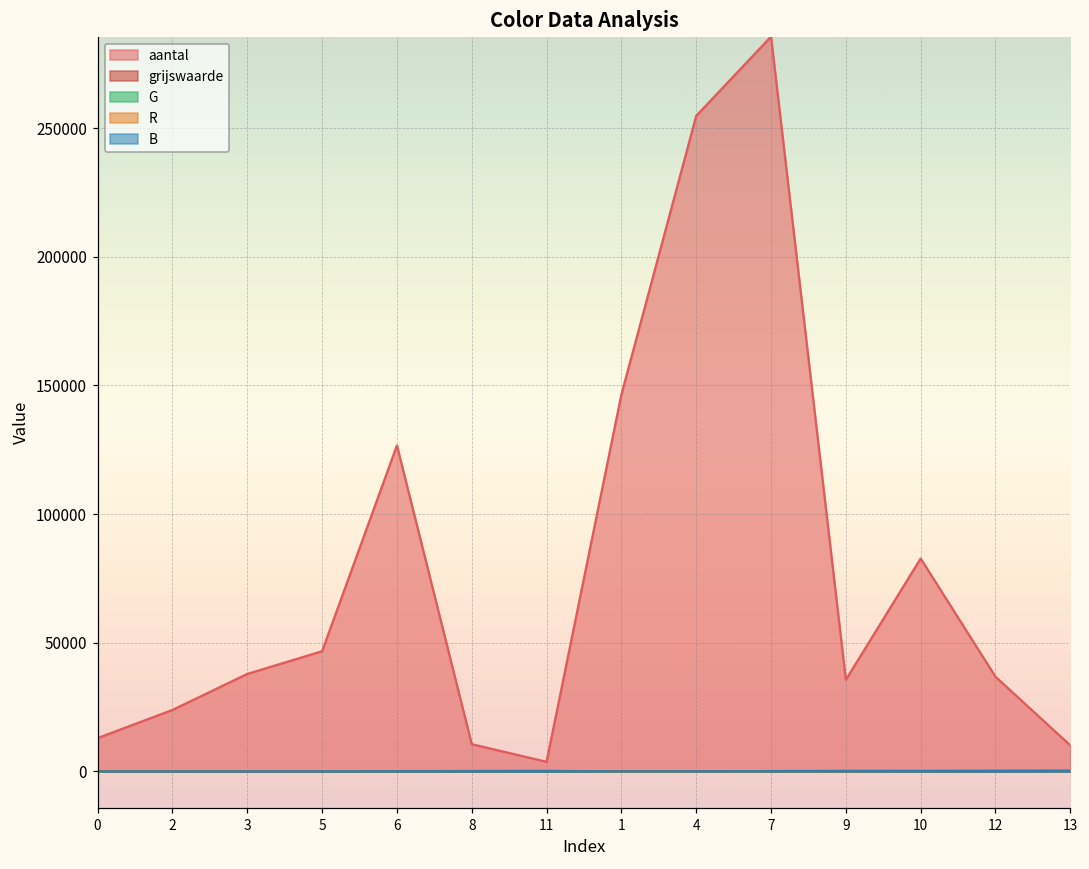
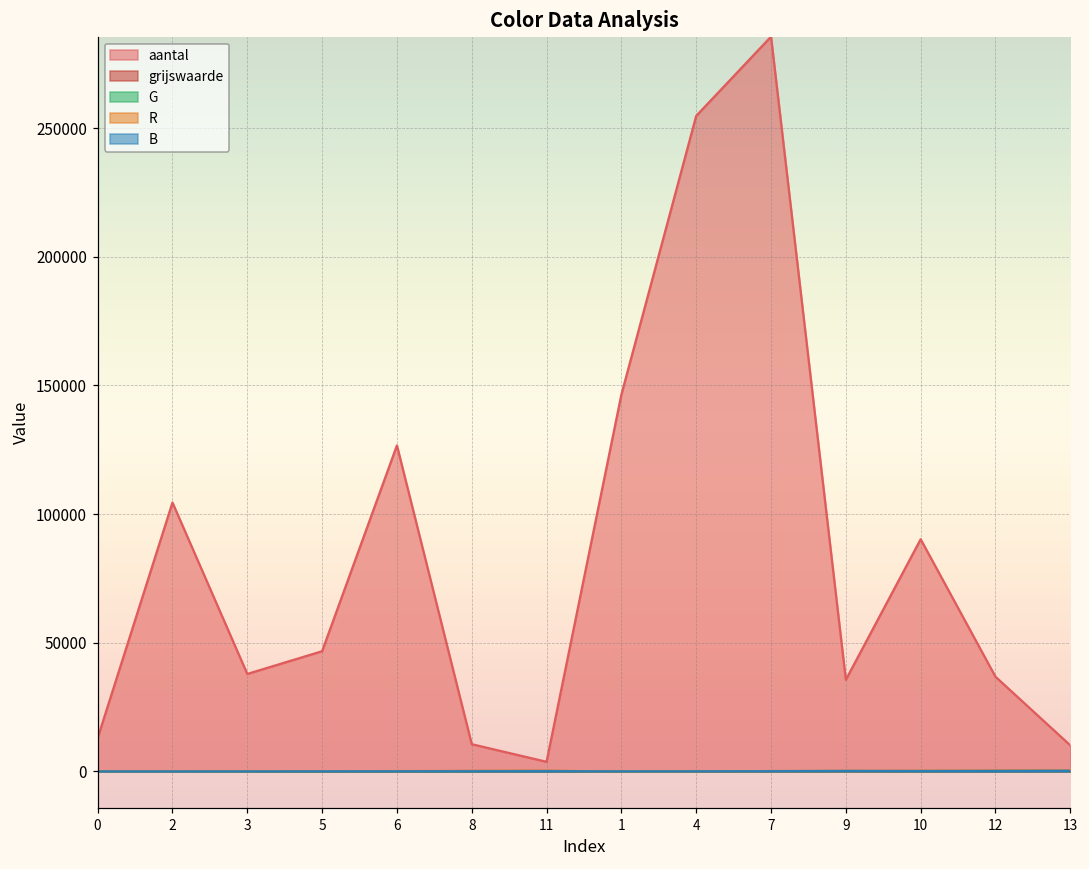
aantal, 2: 24000 -> 104000
aantal, 10: 83000 -> 90000
